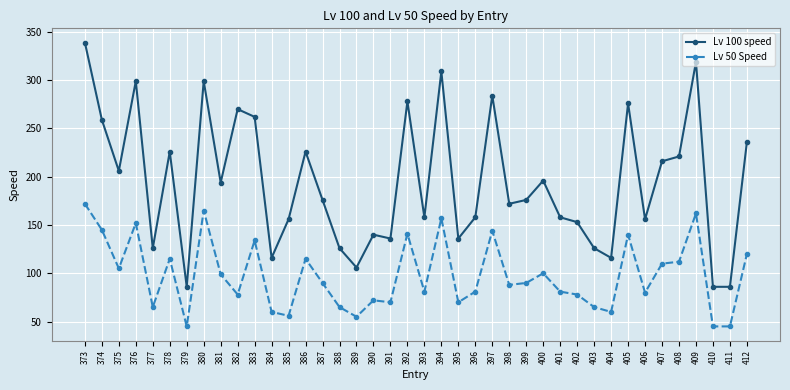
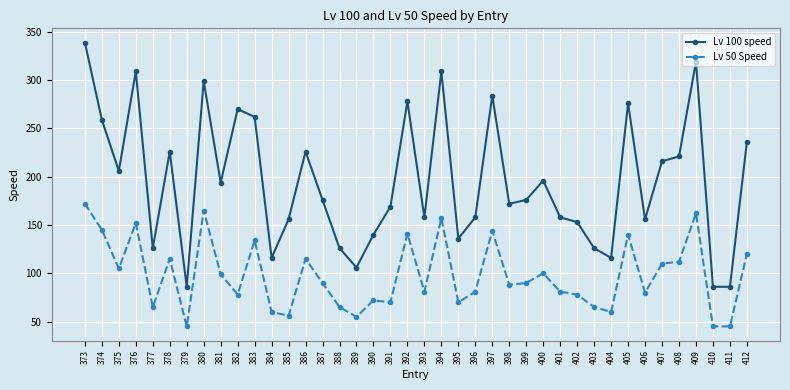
Lv 100 speed, 376: 300 -> 310
Lv 100 speed, 391: 140 -> 170
